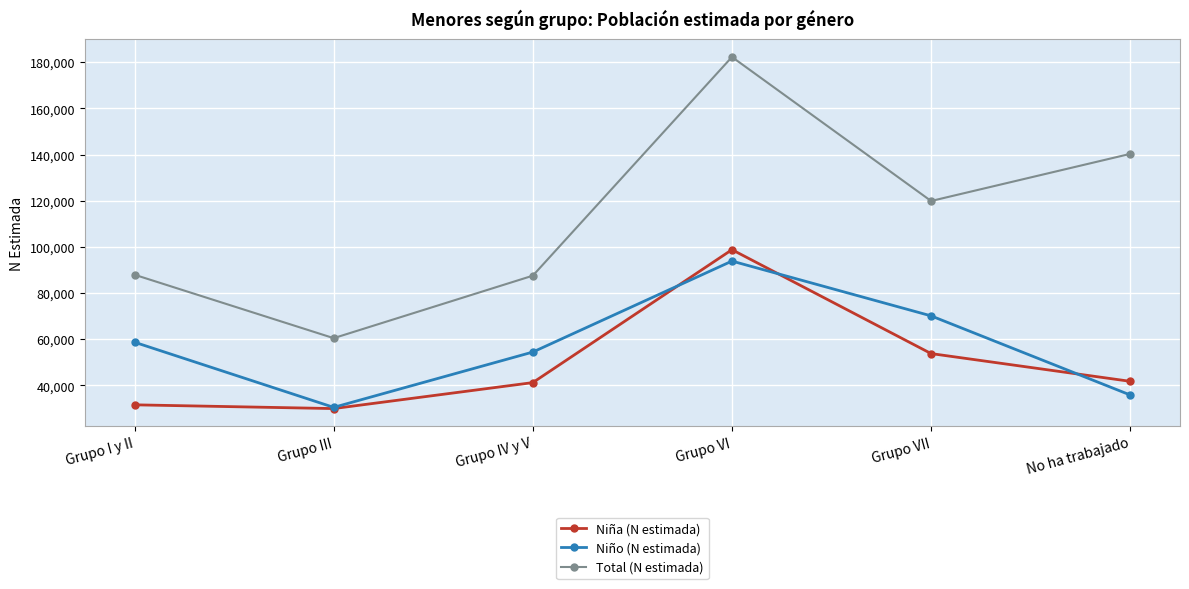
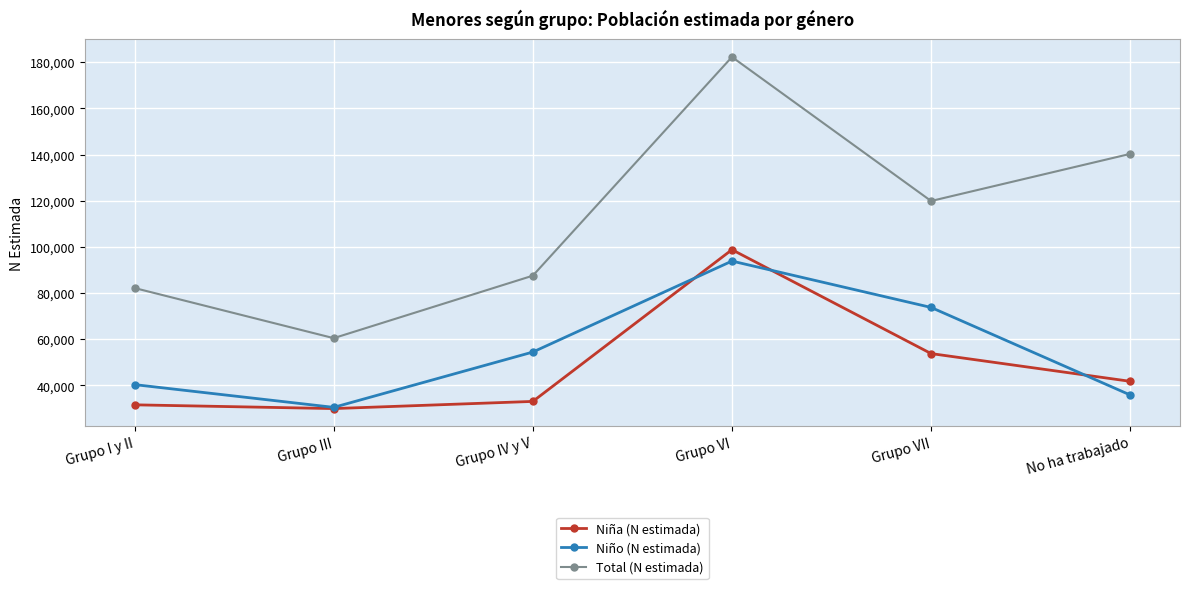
Niño (N estimada), Grupo I y II: 59,000 -> 40,000
Total (N estimada), Grupo I y II: 88,000 -> 82,000
Niña (N estimada), Grupo IV y V: 41,000 -> 33,000
Niño (N estimada), Grupo VII: 70,000 -> 74,000
